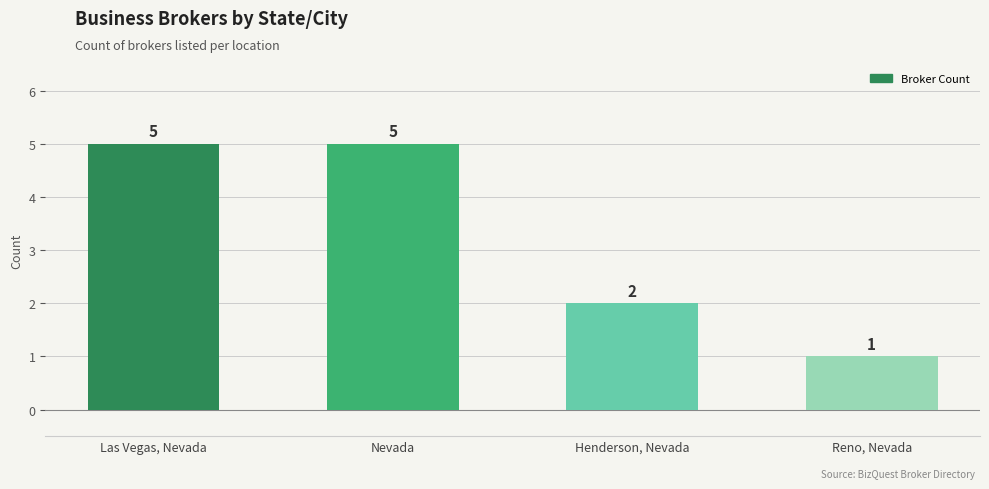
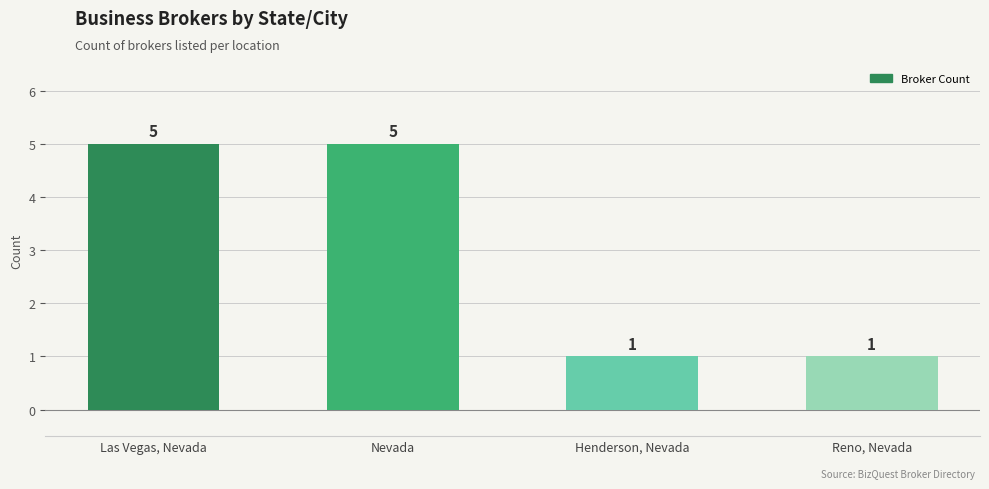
Henderson, Nevada: 2 -> 1
